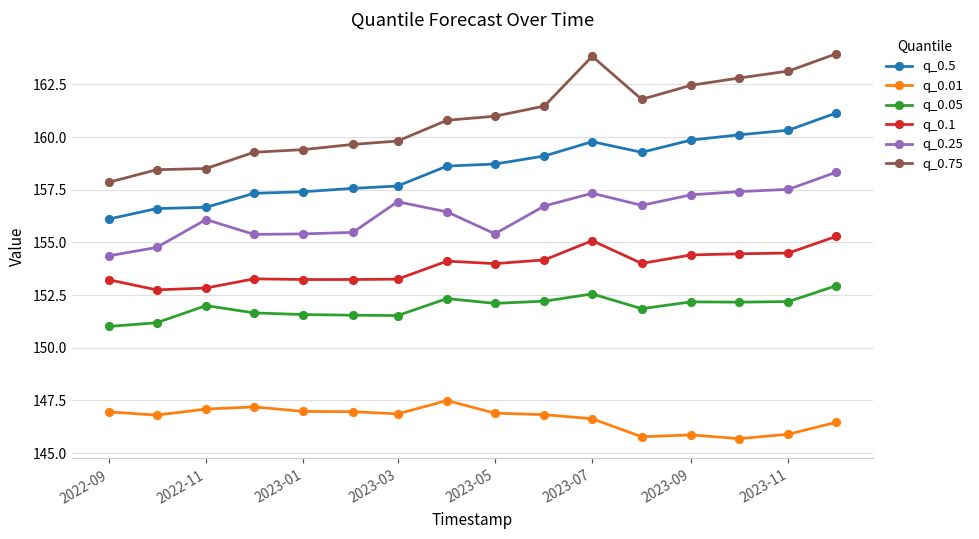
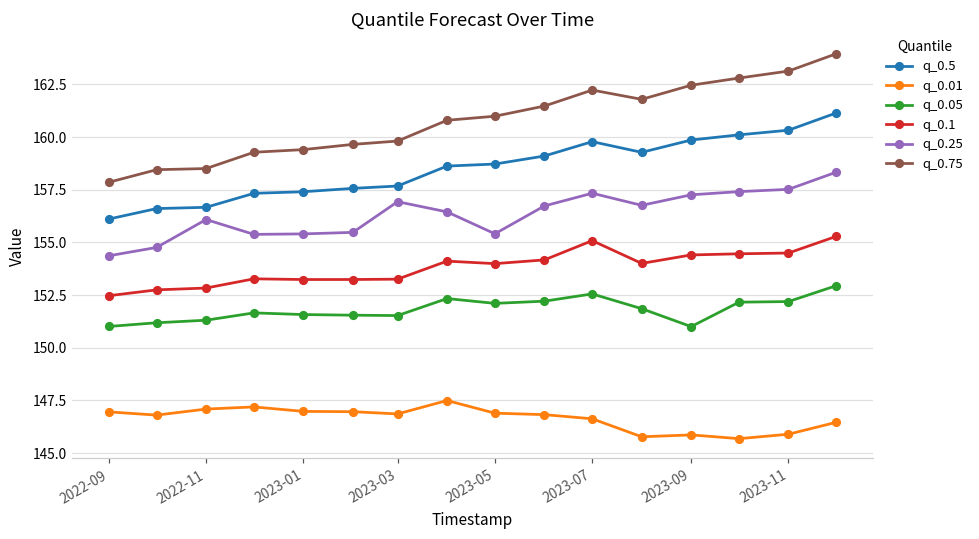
q_0.1, 2022-09: 153.2 -> 152.5
q_0.05, 2022-11: 152.0 -> 151.3
q_0.75, 2023-07: 163.8 -> 162.2
q_0.05, 2023-09: 152.2 -> 151.0
